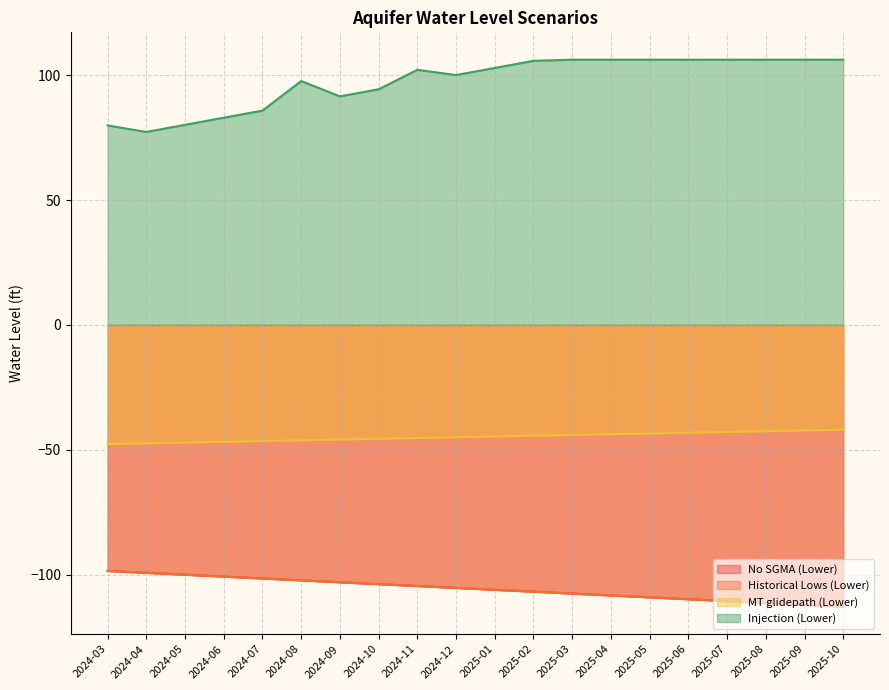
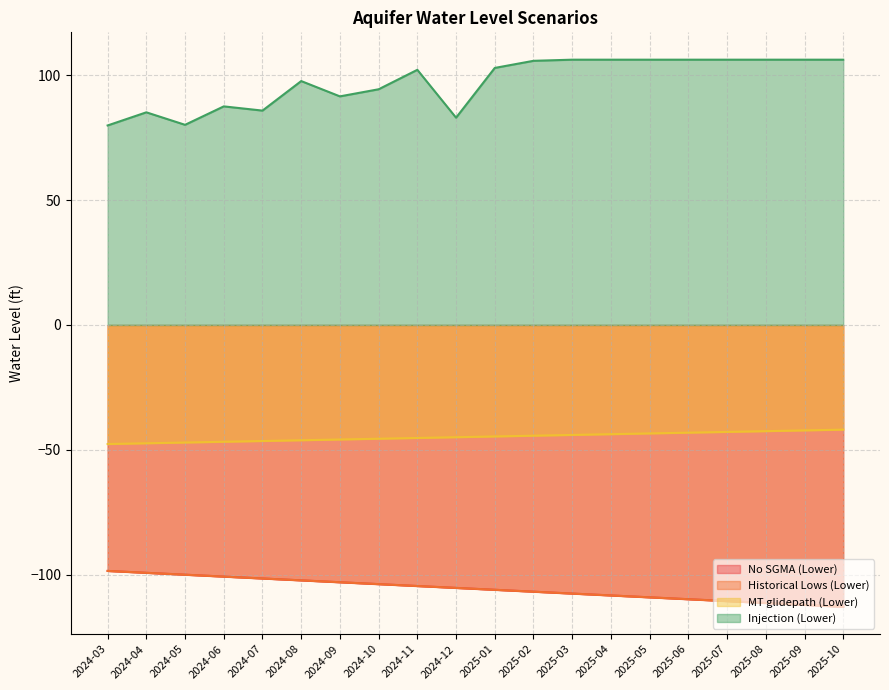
Injection (Lower), 2024-04: 77 -> 85
Injection (Lower), 2024-06: 83 -> 88
Injection (Lower), 2024-12: 100 -> 83
